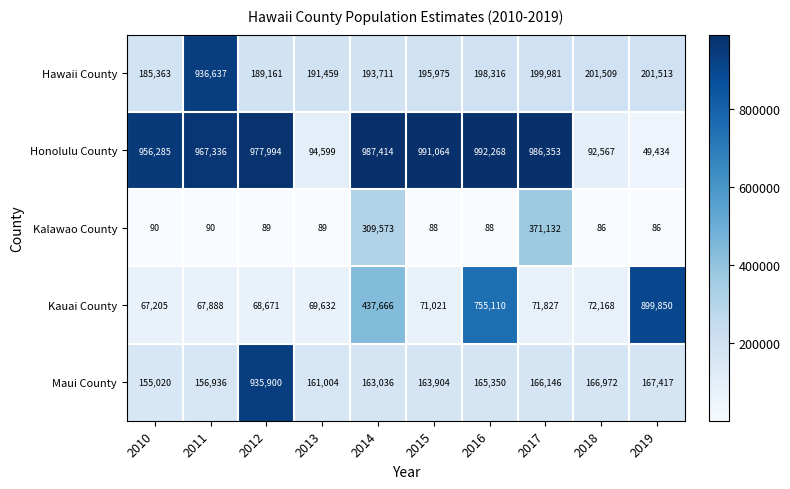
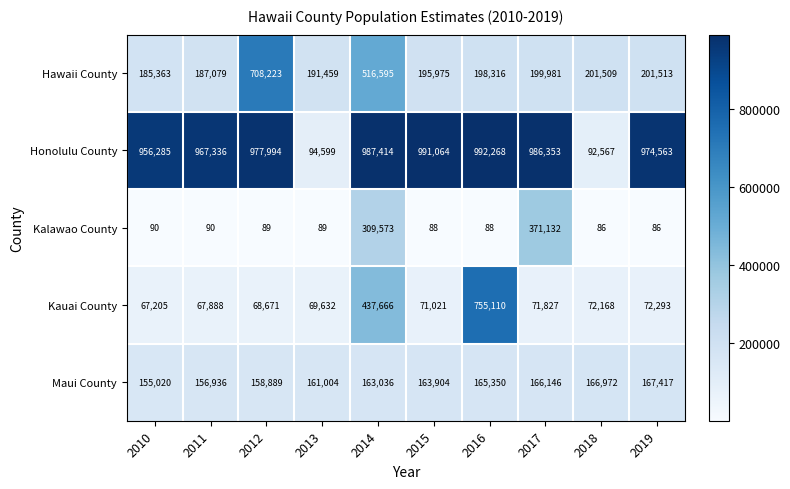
Hawaii County, 2011: 936,637 -> 187,079
Hawaii County, 2012: 189,161 -> 708,223
Hawaii County, 2014: 193,711 -> 516,595
Honolulu County, 2019: 49,434 -> 974,563
Kauai County, 2019: 899,850 -> 72,293
Maui County, 2012: 935,900 -> 158,889
